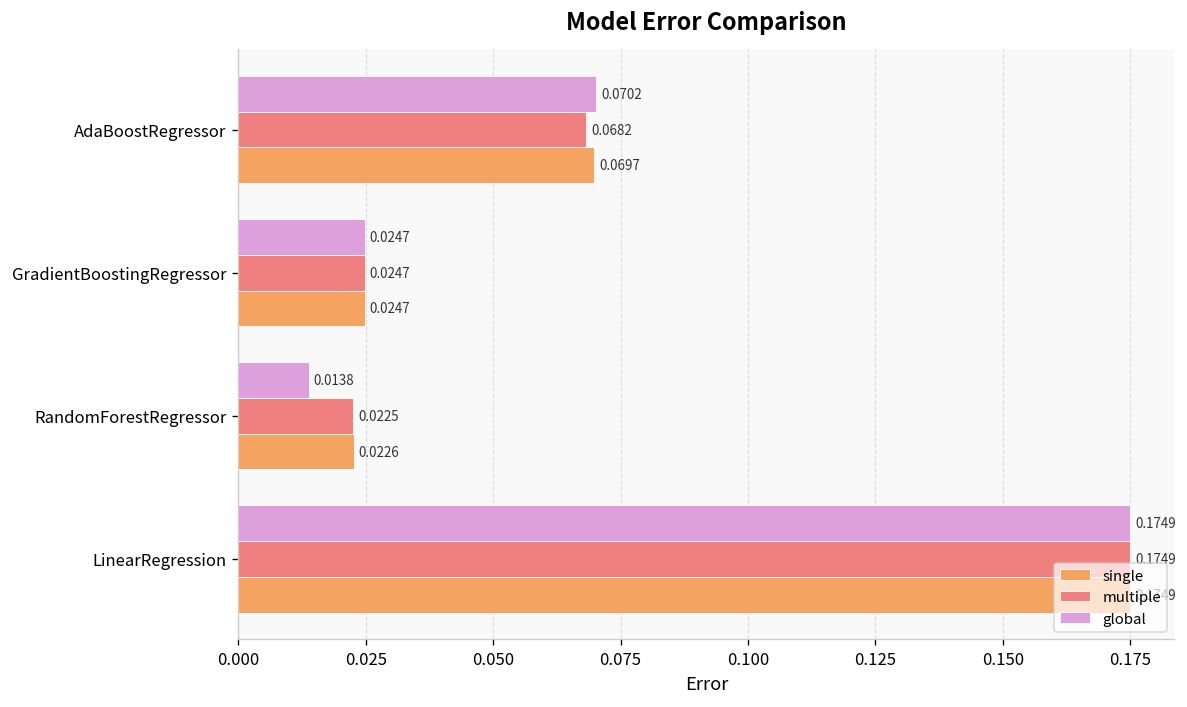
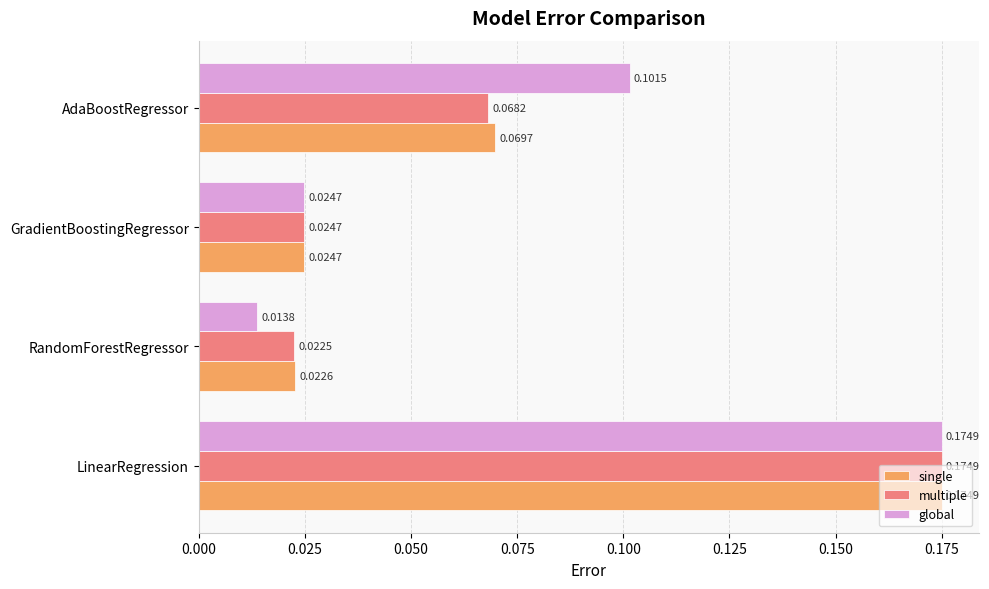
global, AdaBoostRegressor: 0.0702 -> 0.1015
